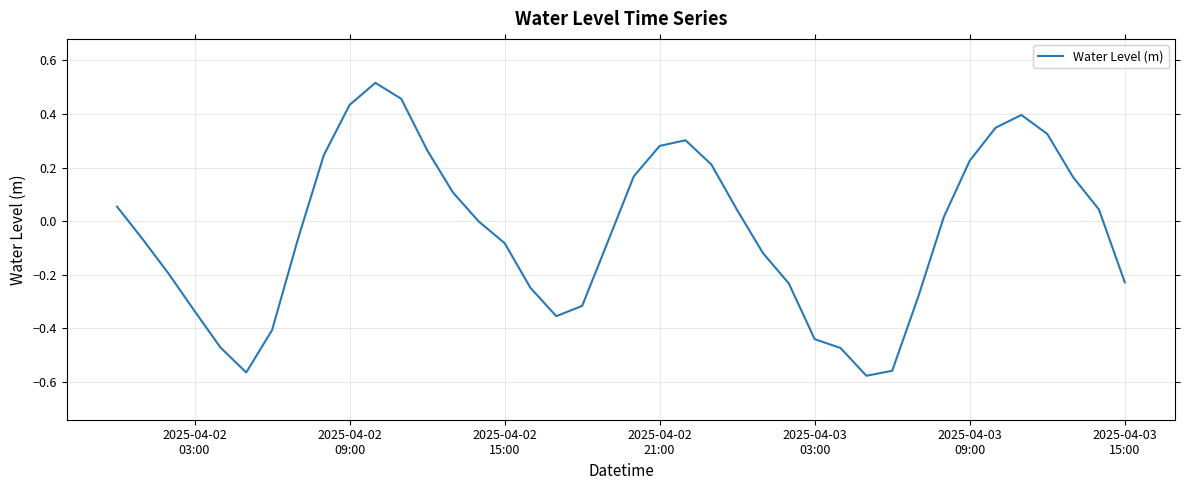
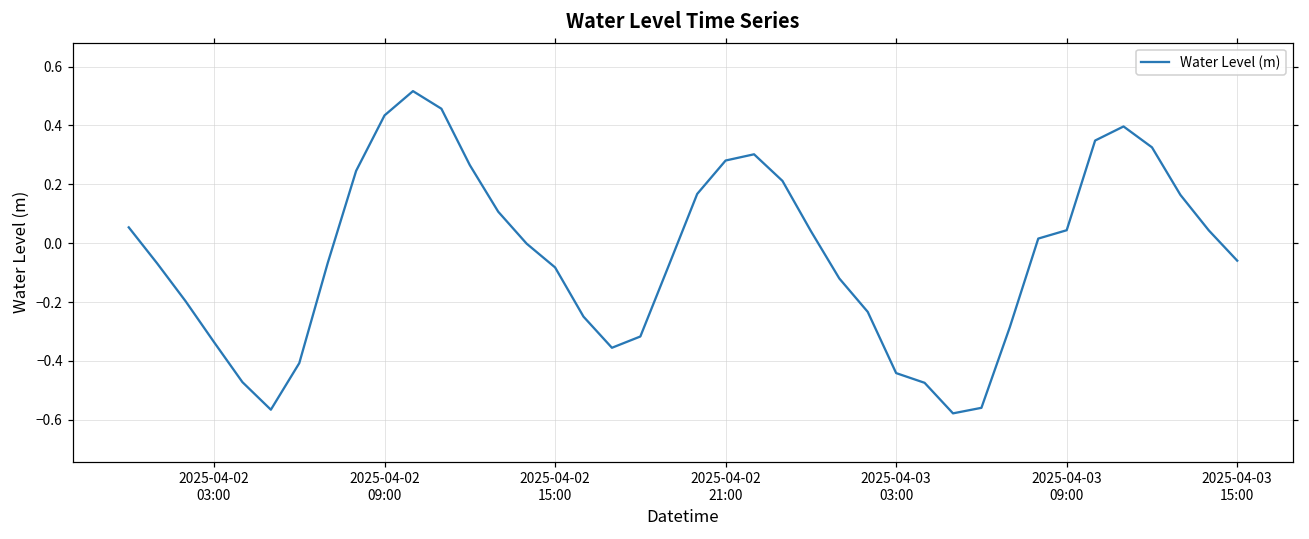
2025-04-03 09:00: 0.23 -> 0.04
2025-04-03 15:00: -0.23 -> -0.06
